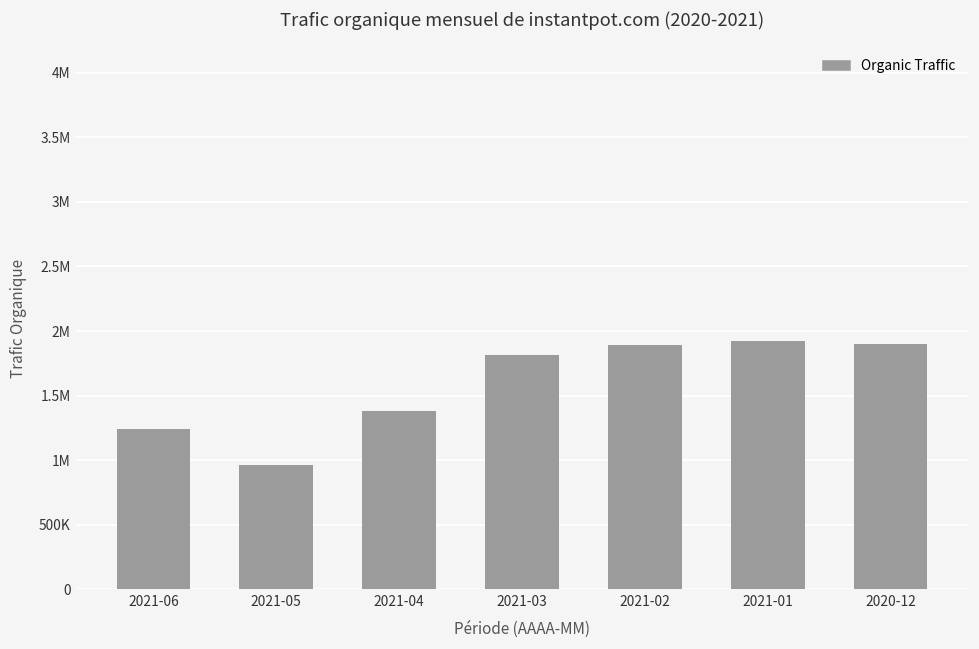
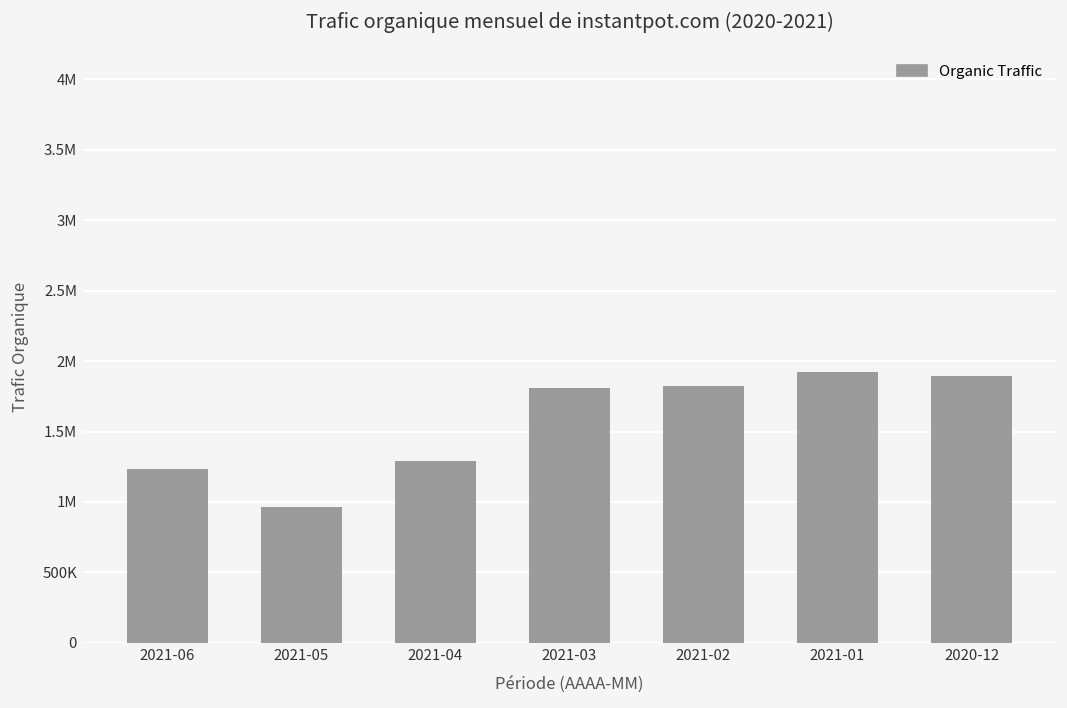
2021-04: 1380000 -> 1290000
2021-02: 1890000 -> 1820000
